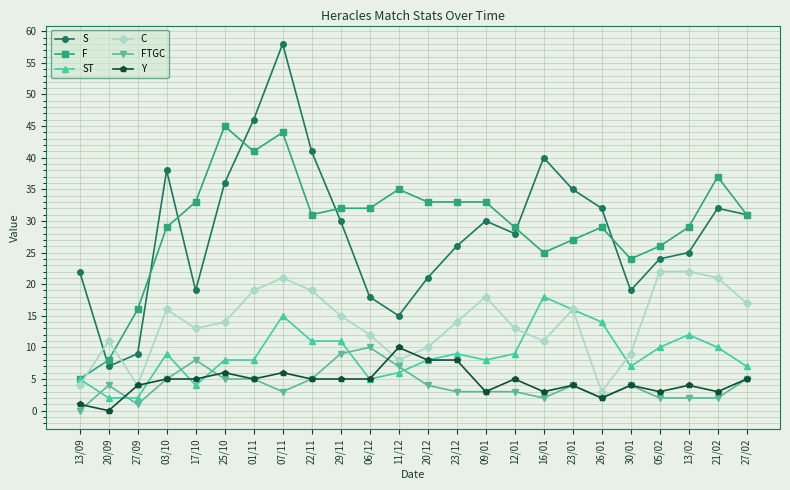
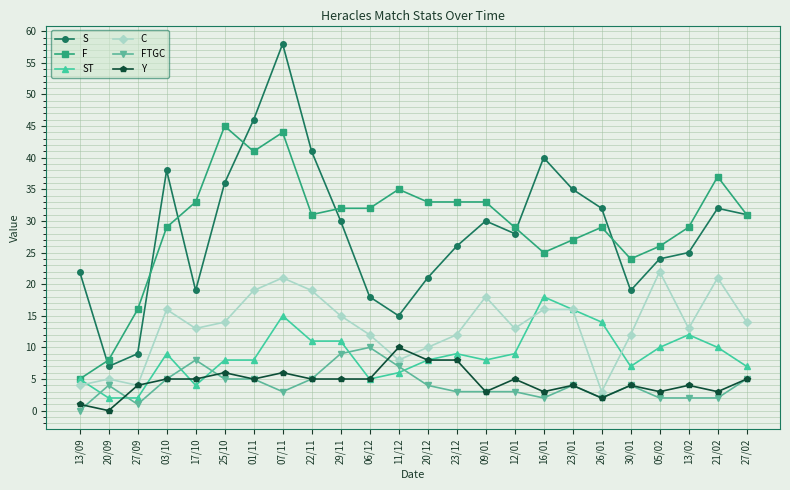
C, 20/09: 11 -> 5
C, 23/12: 14 -> 12
C, 16/01: 11 -> 16
C, 30/01: 9 -> 12
C, 13/02: 22 -> 13
C, 27/02: 17 -> 14
